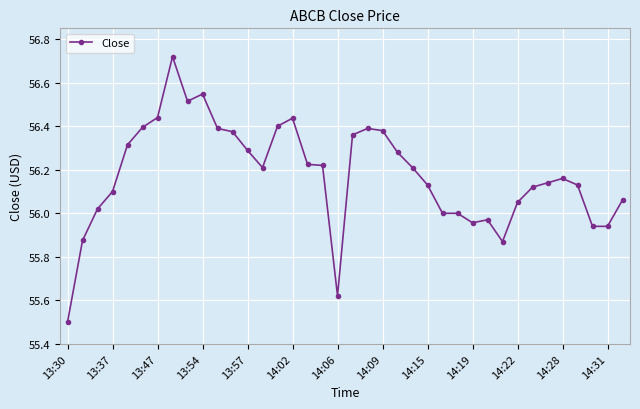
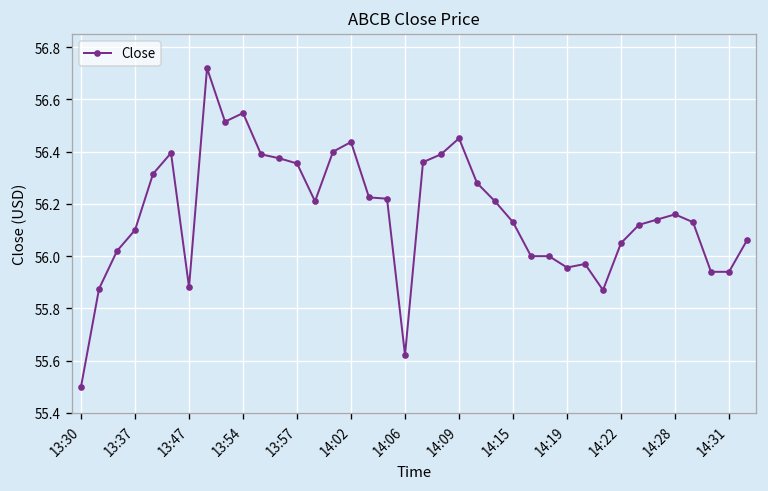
13:47: 56.44 -> 55.88
13:57: 56.29 -> 56.35
14:09: 56.38 -> 56.45
